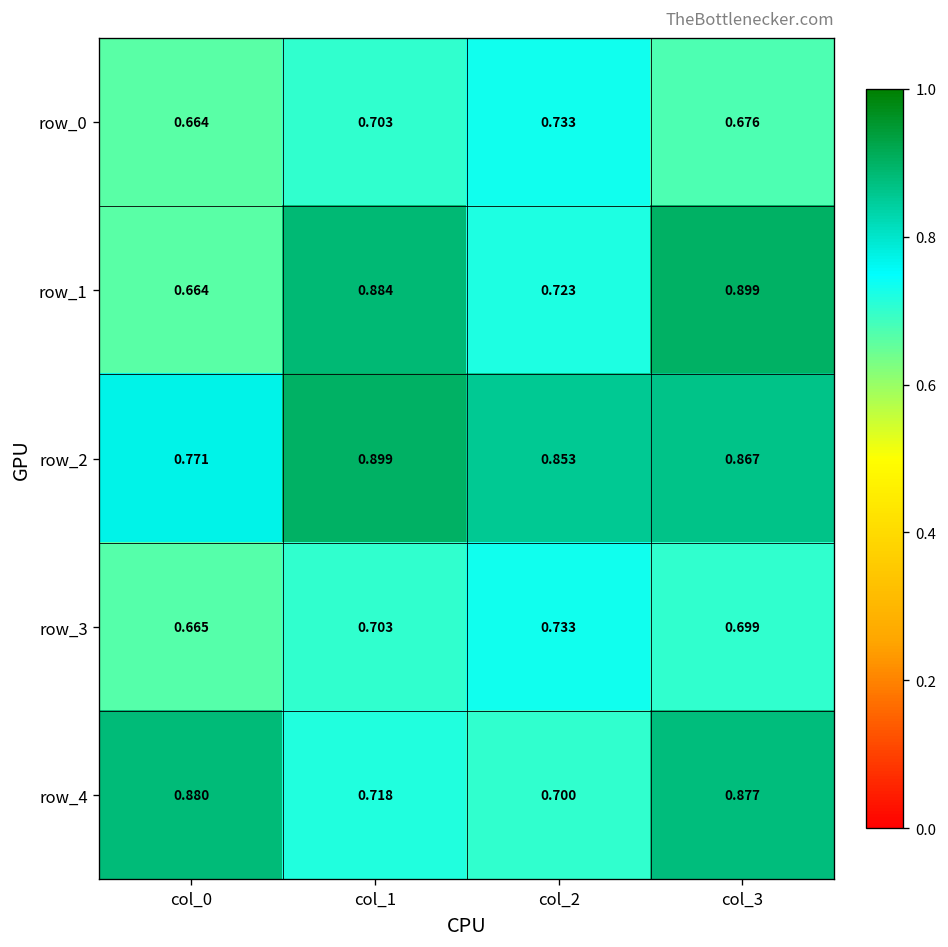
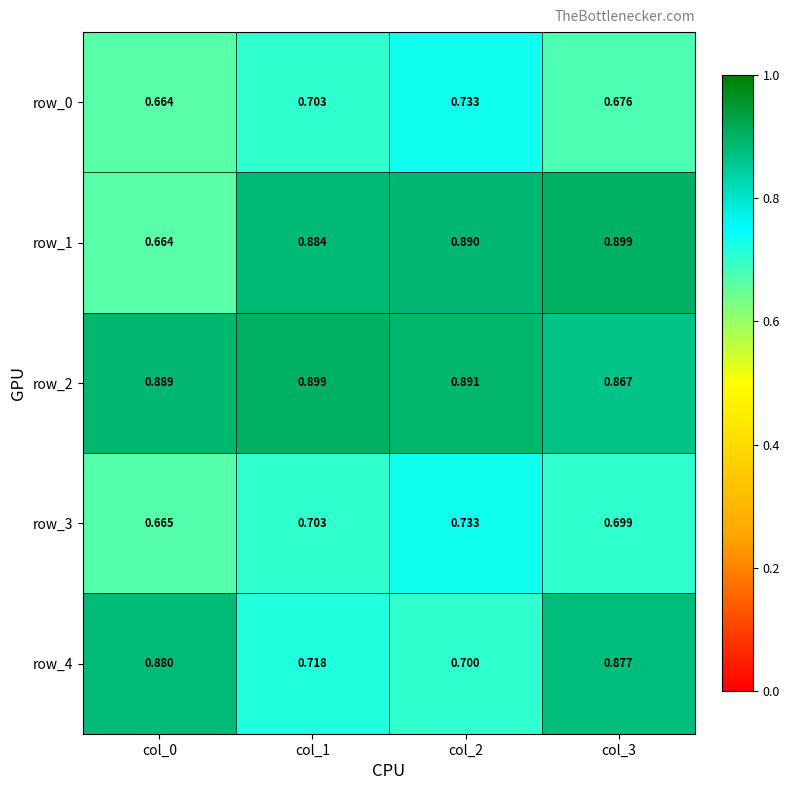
row_1, col_2: 0.723 -> 0.890
row_2, col_0: 0.771 -> 0.889
row_2, col_2: 0.853 -> 0.891
